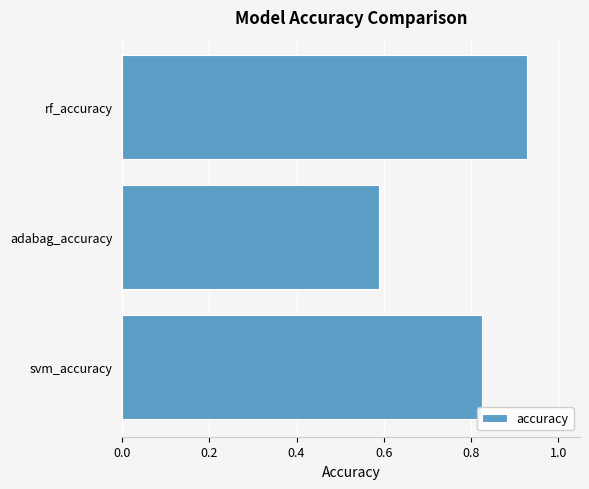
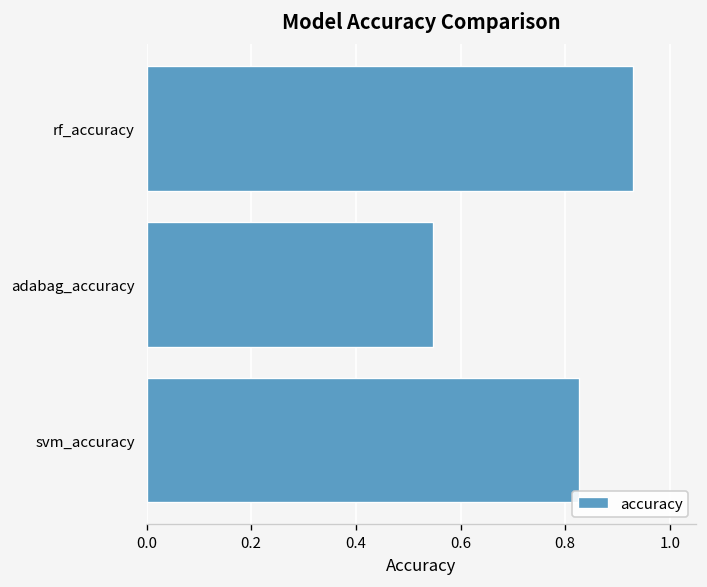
adabag_accuracy: 0.59 -> 0.55
